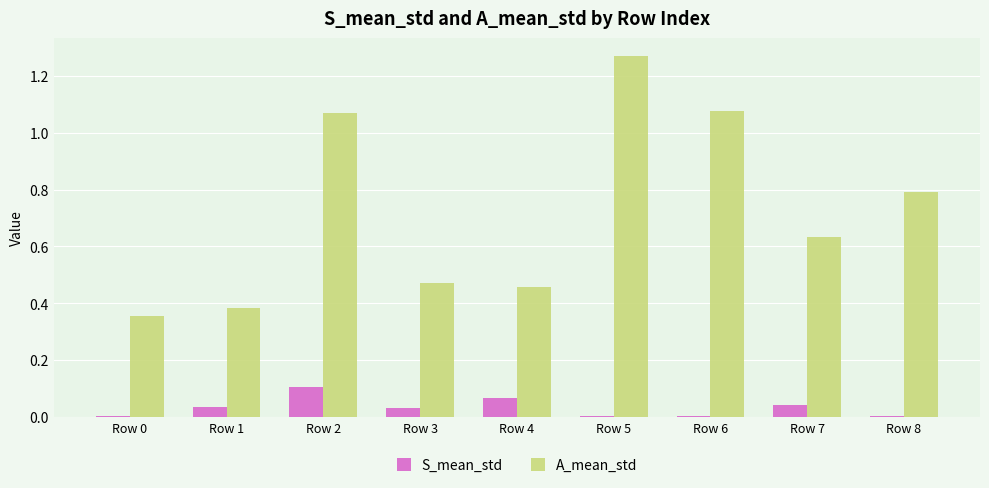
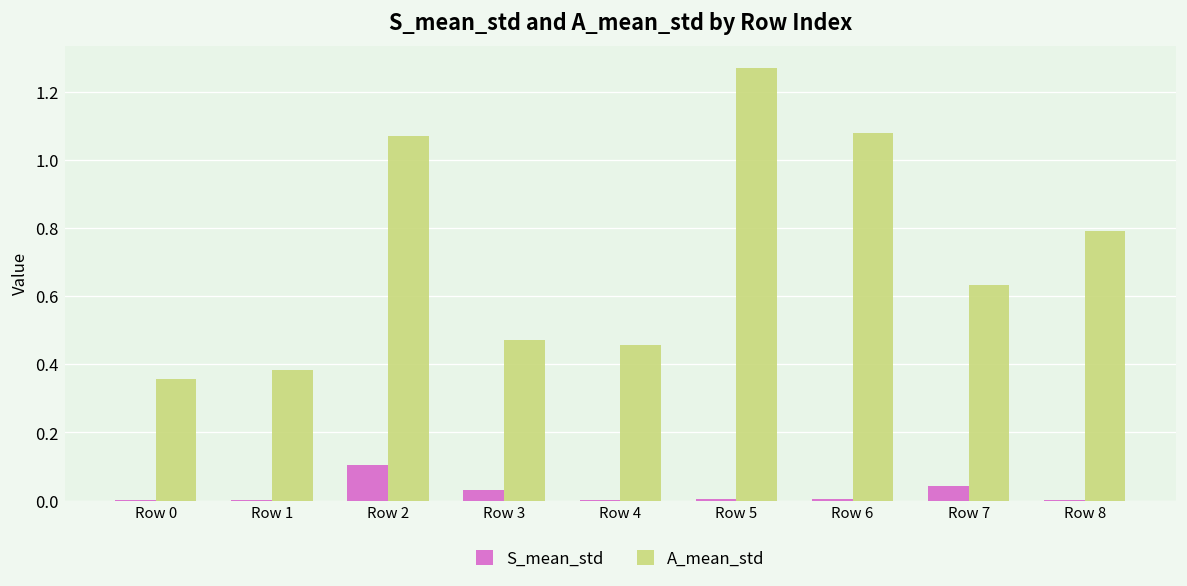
S_mean_std, Row 1: 0.03 -> 0.00
S_mean_std, Row 4: 0.07 -> 0.00
